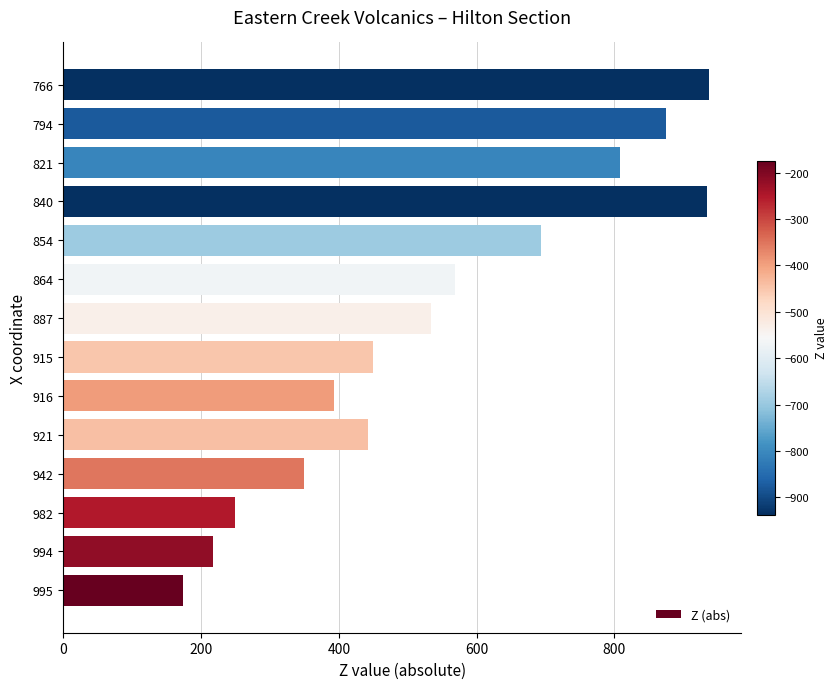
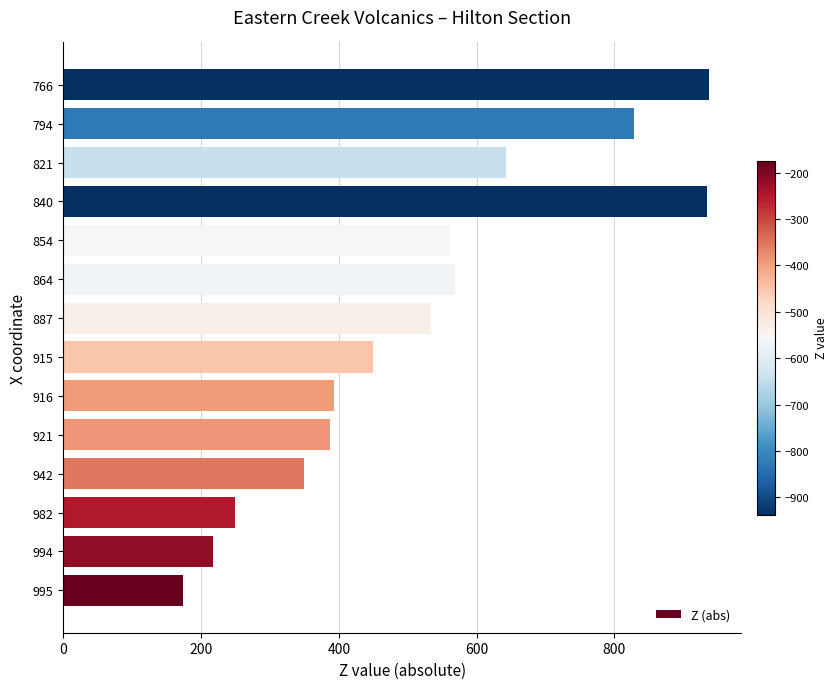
794: 880 -> 830
821: 810 -> 640
854: 690 -> 560
921: 440 -> 390
